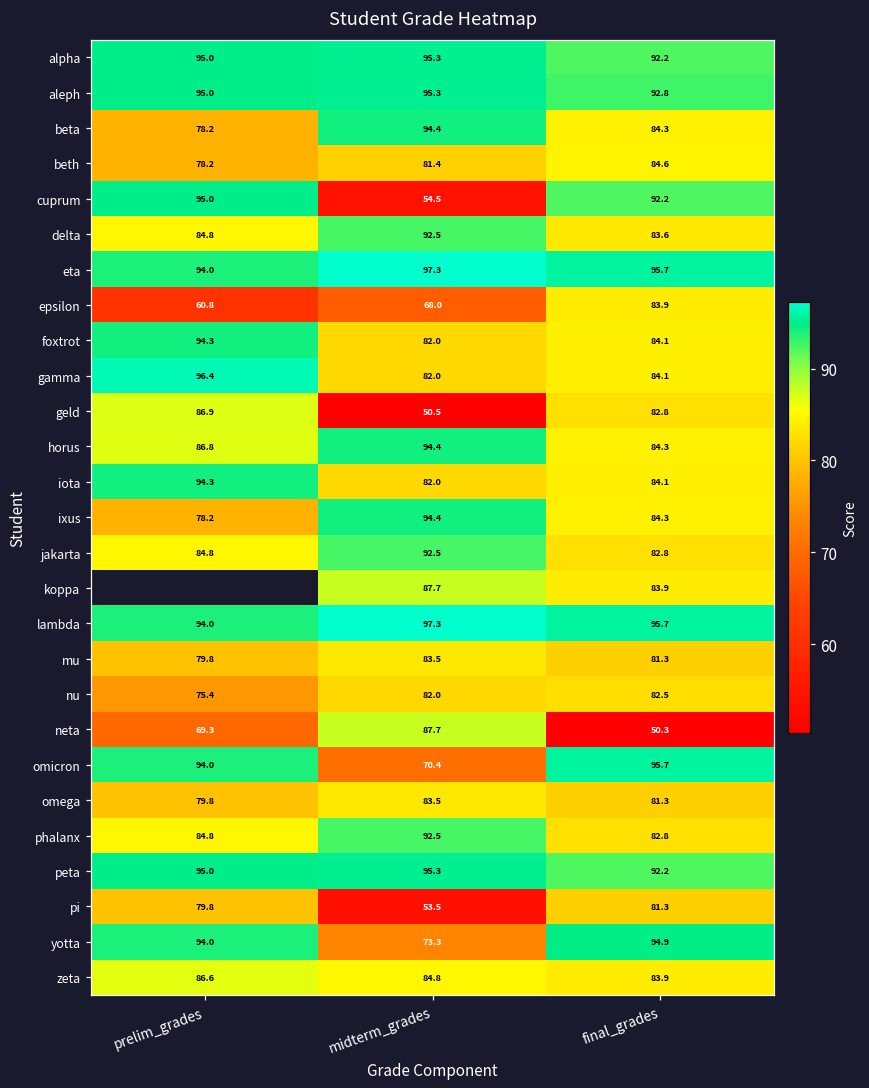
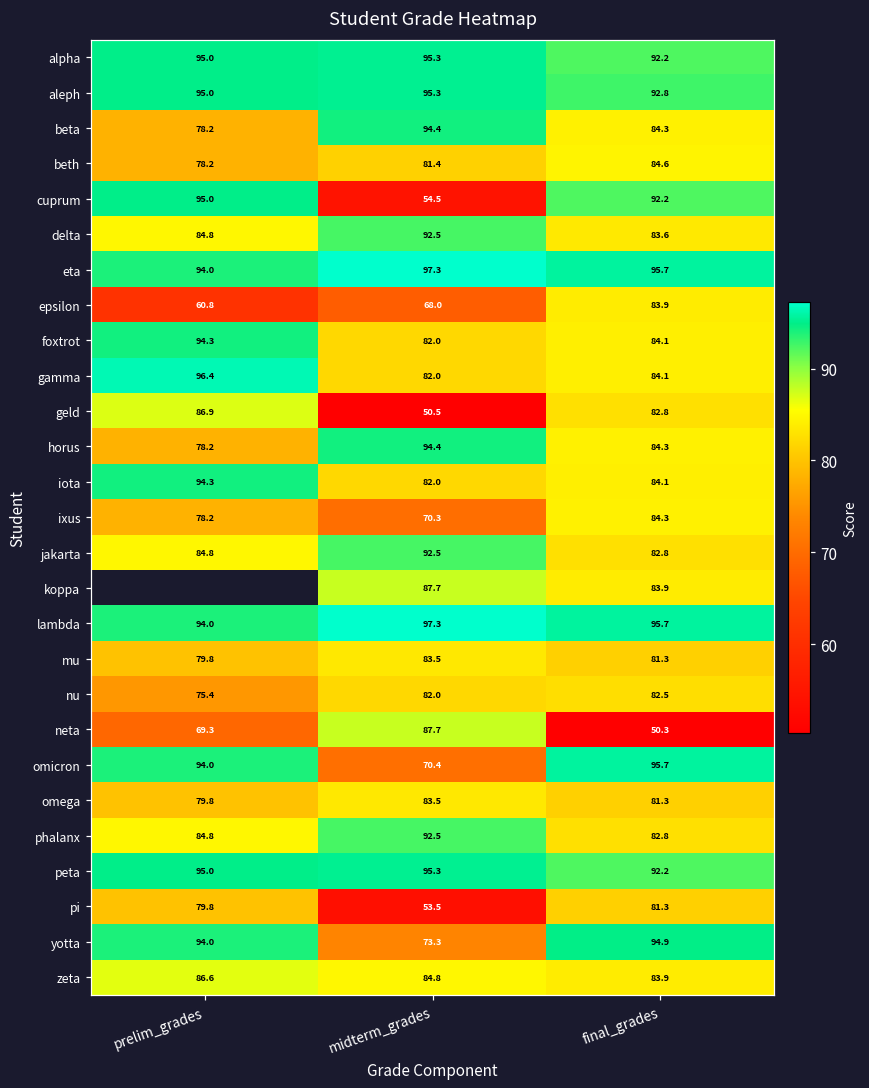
horus, prelim_grades: 86.8 -> 78.2
ixus, midterm_grades: 94.4 -> 70.3
